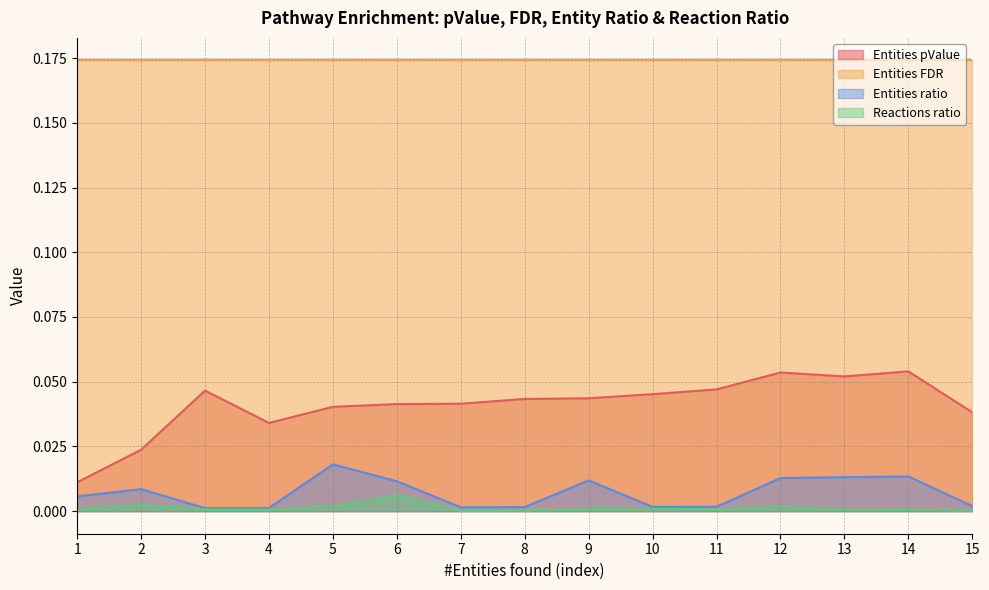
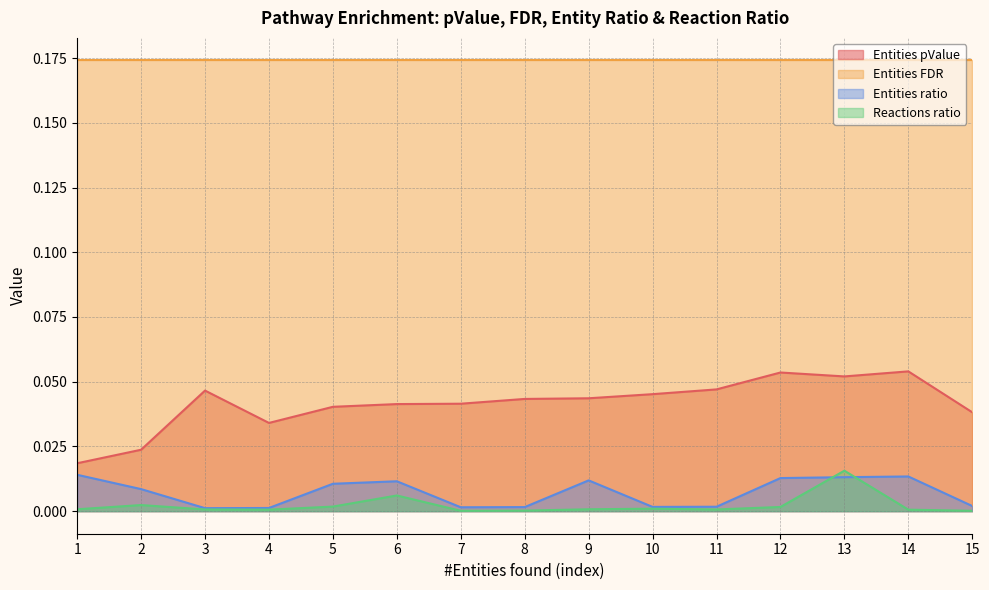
Entities pValue, 1: 0.011 -> 0.019
Entities ratio, 1: 0.006 -> 0.014
Entities ratio, 5: 0.018 -> 0.011
Reactions ratio, 13: 0.000 -> 0.016
